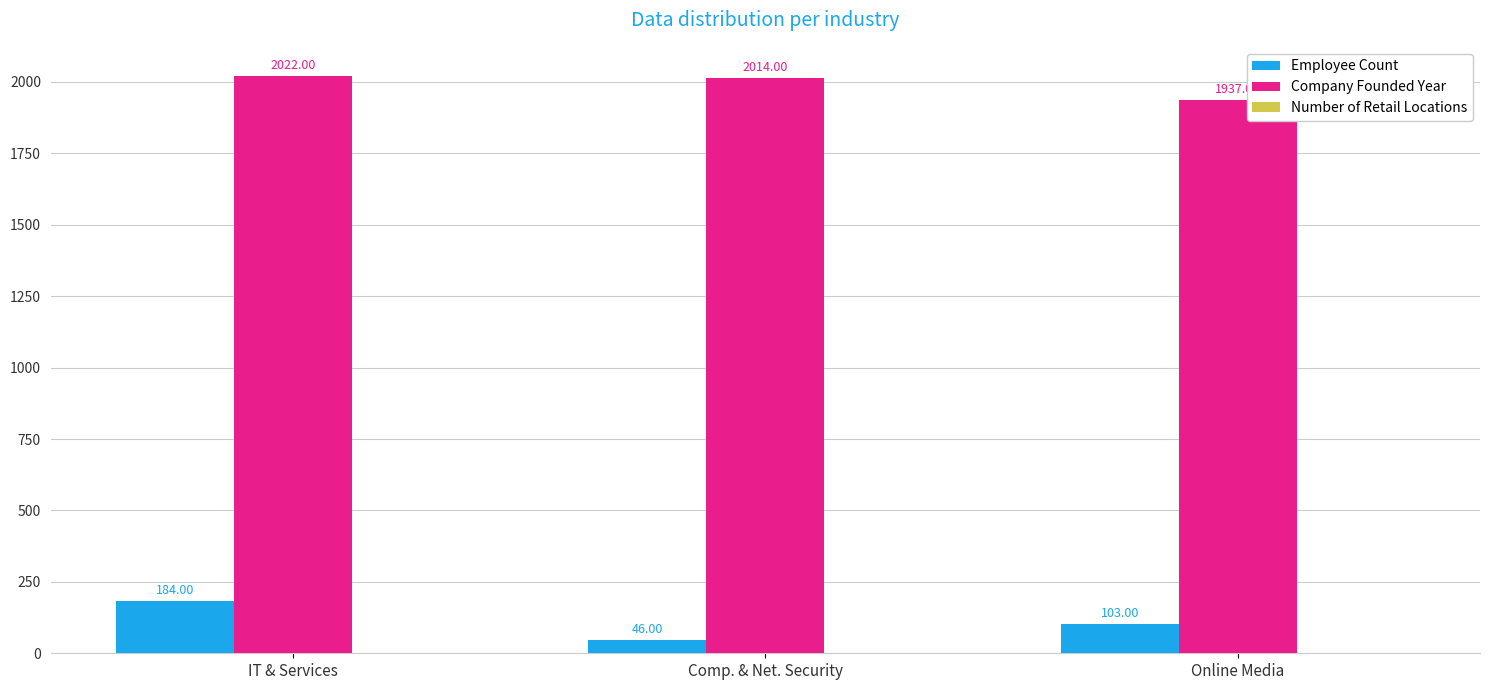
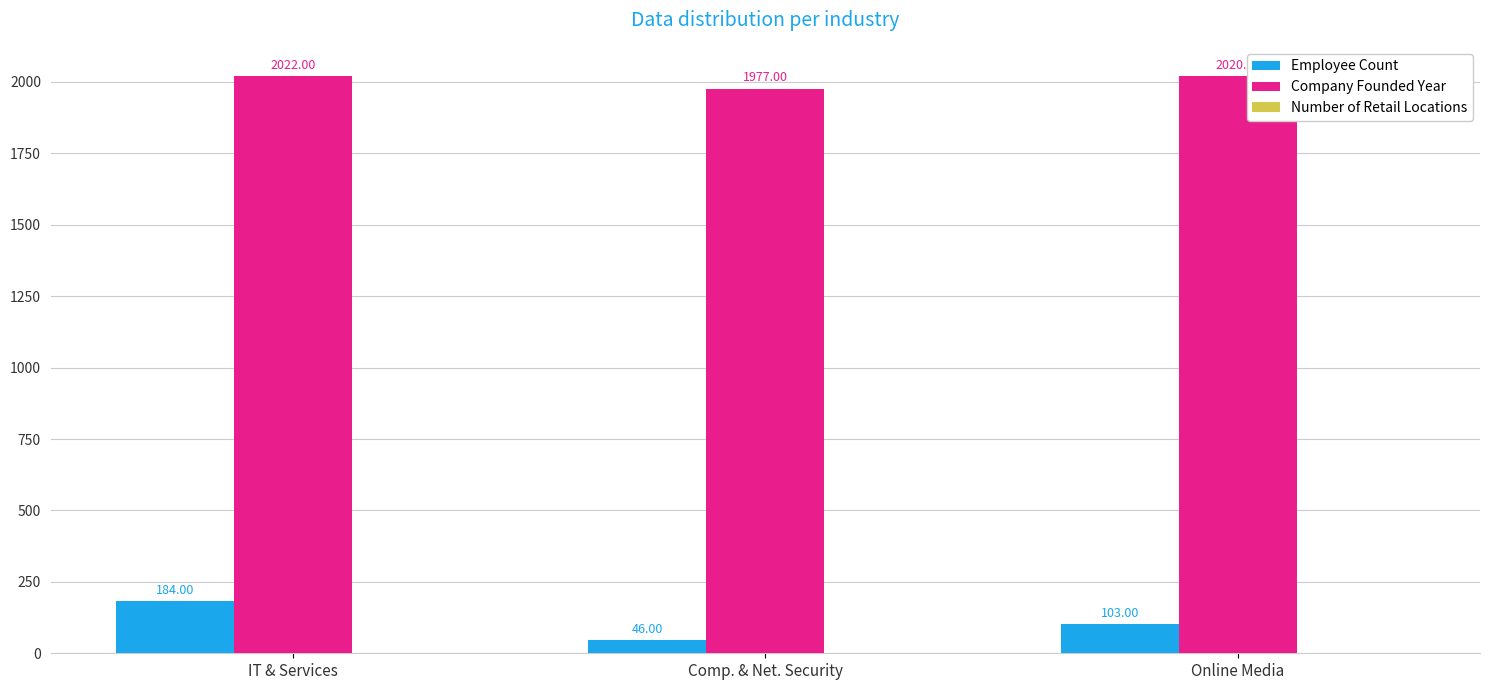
Company Founded Year, Comp. & Net. Security: 2014.00 -> 1977.00
Company Founded Year, Online Media: 1940 -> 2020
